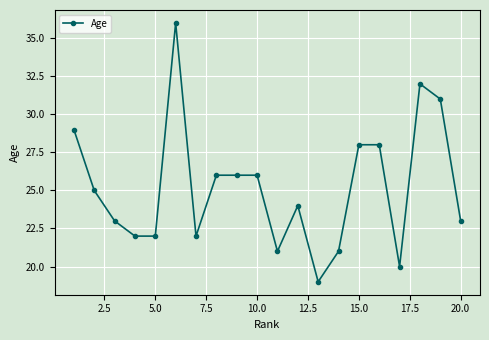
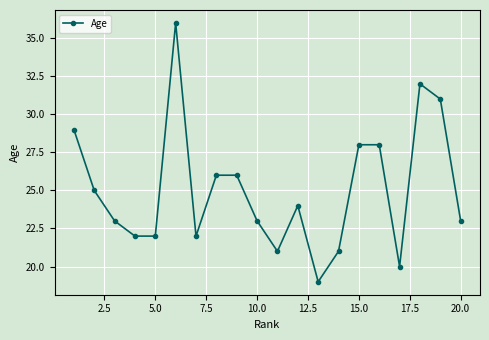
10.0: 26 -> 23
